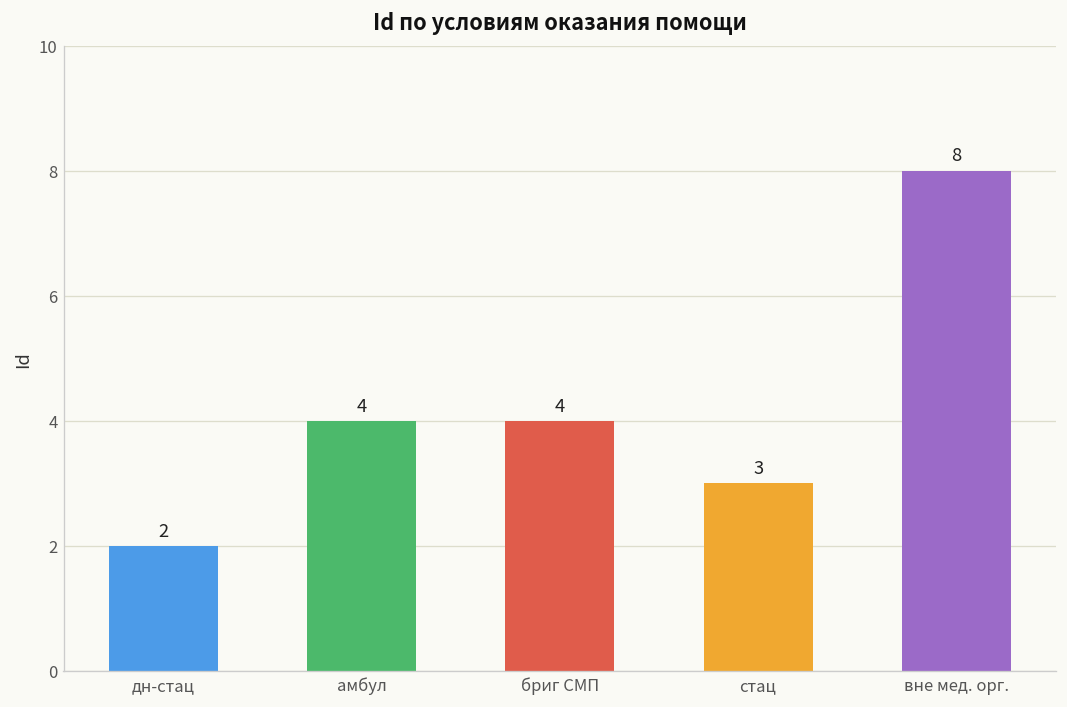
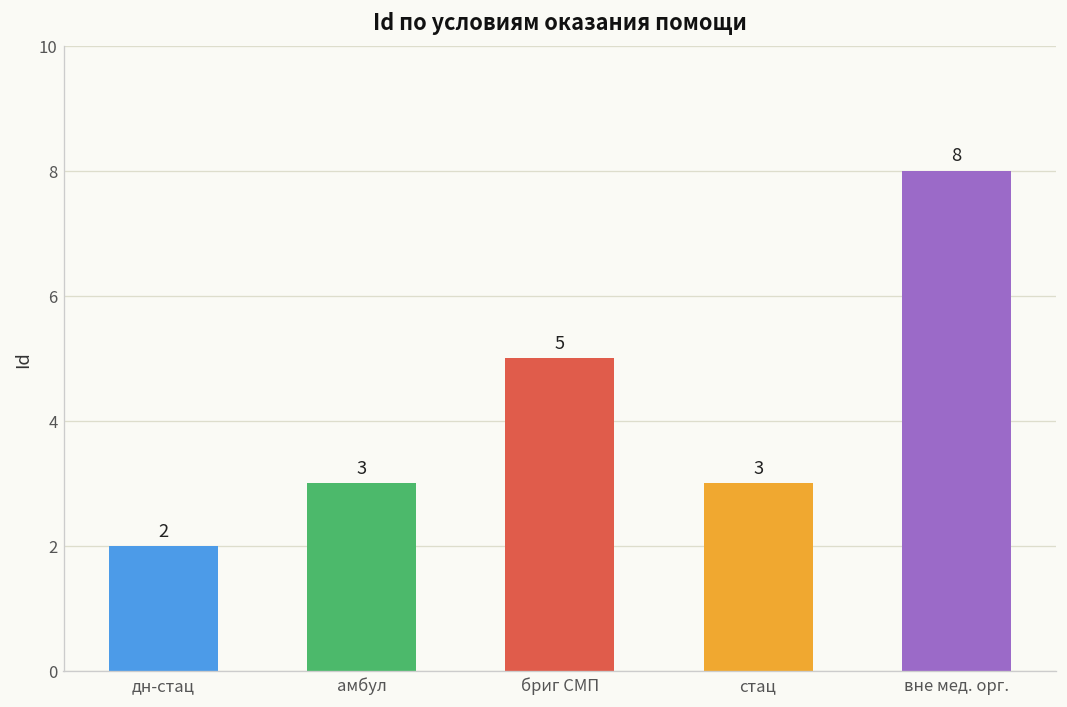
амбул: 4 -> 3
бриг СМП: 4 -> 5
